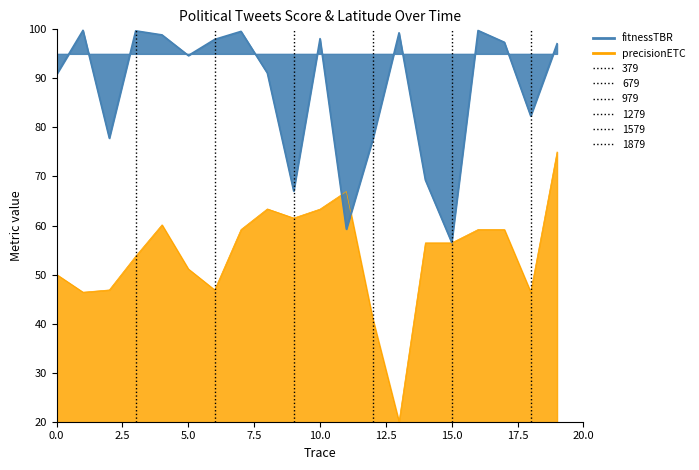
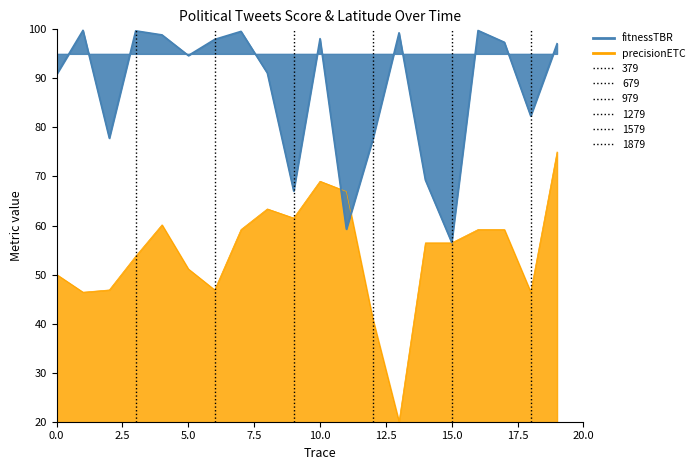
precisionETC, 10.0: 63 -> 69
